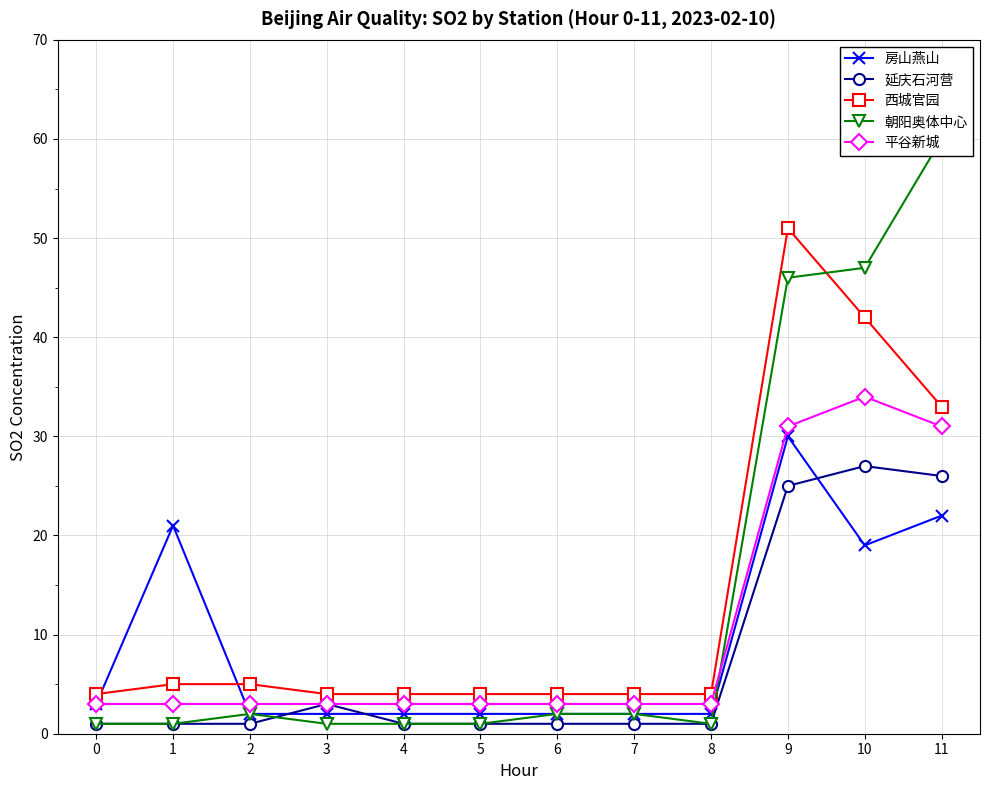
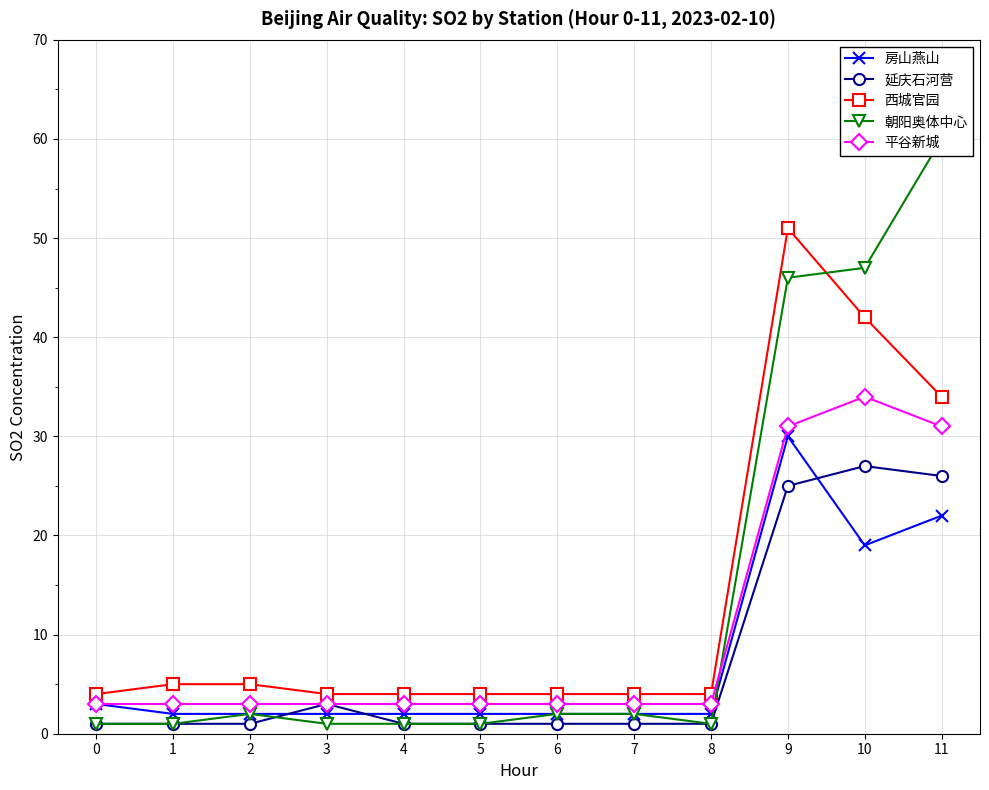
房山燕山, 1: 21 -> 2
西城官园, 11: 33 -> 34
